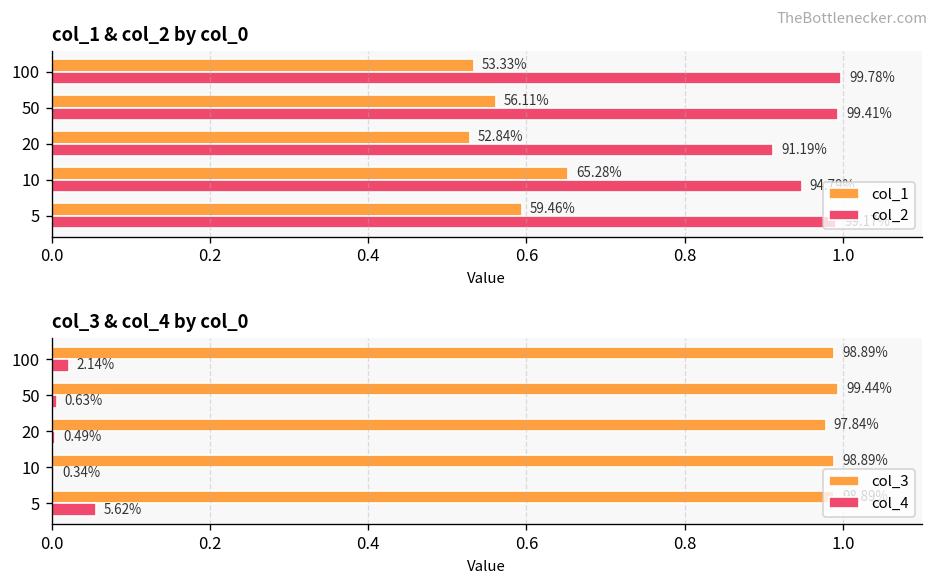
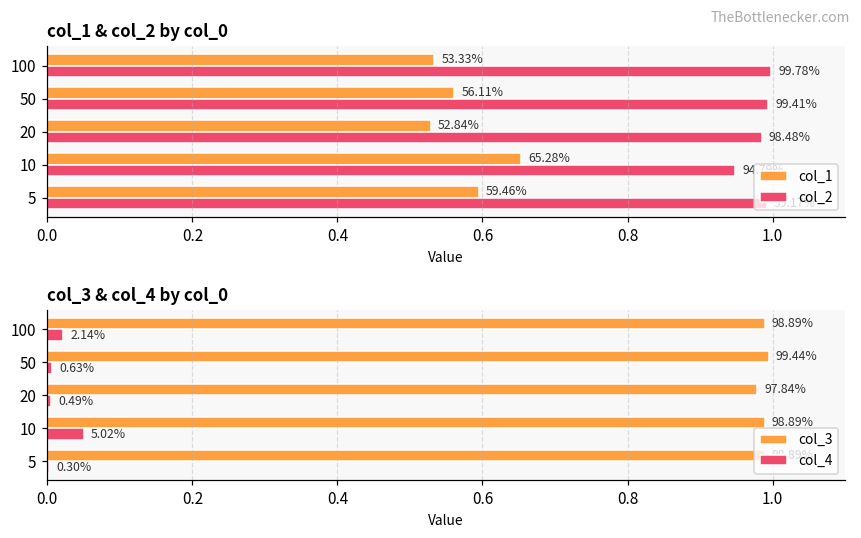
col_1 & col_2 by col_0, col_2, 20: 91.19% -> 98.48%
col_3 & col_4 by col_0, col_4, 10: 0.34% -> 5.02%
col_3 & col_4 by col_0, col_4, 5: 5.62% -> 0.30%
